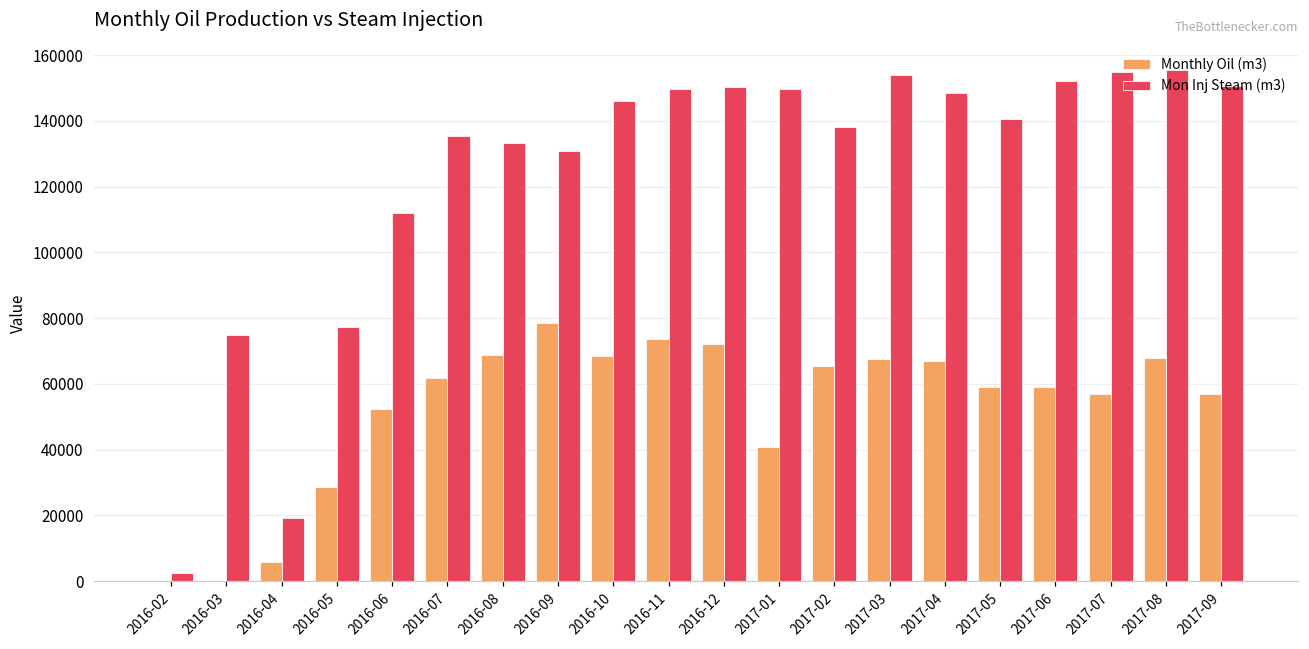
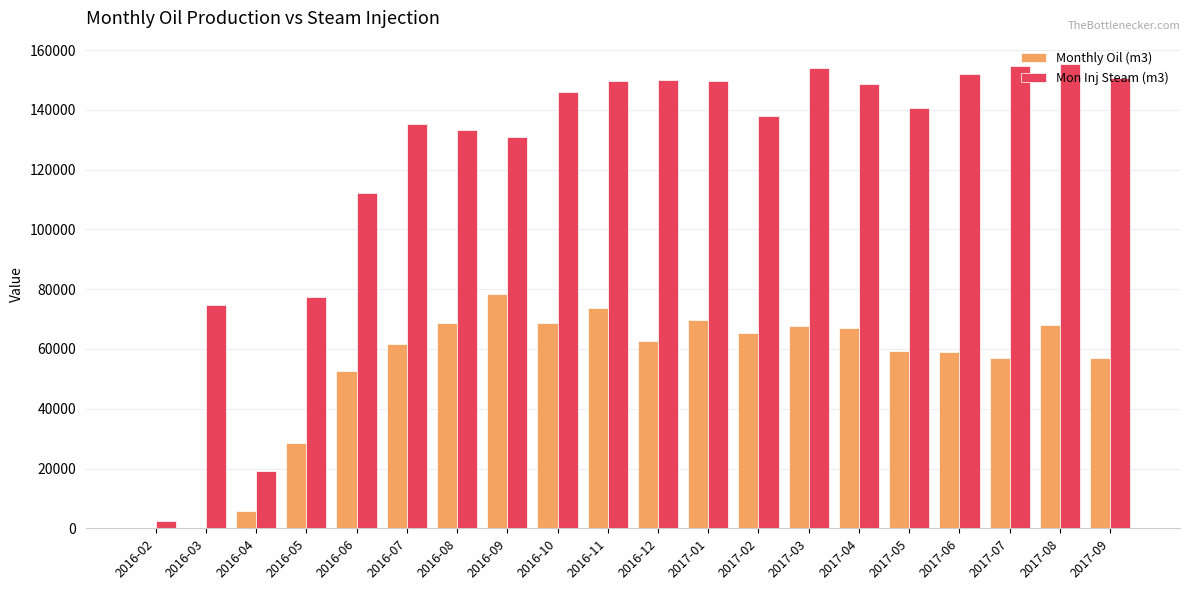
Monthly Oil (m3), 2016-12: 72000 -> 63000
Monthly Oil (m3), 2017-01: 41000 -> 70000
